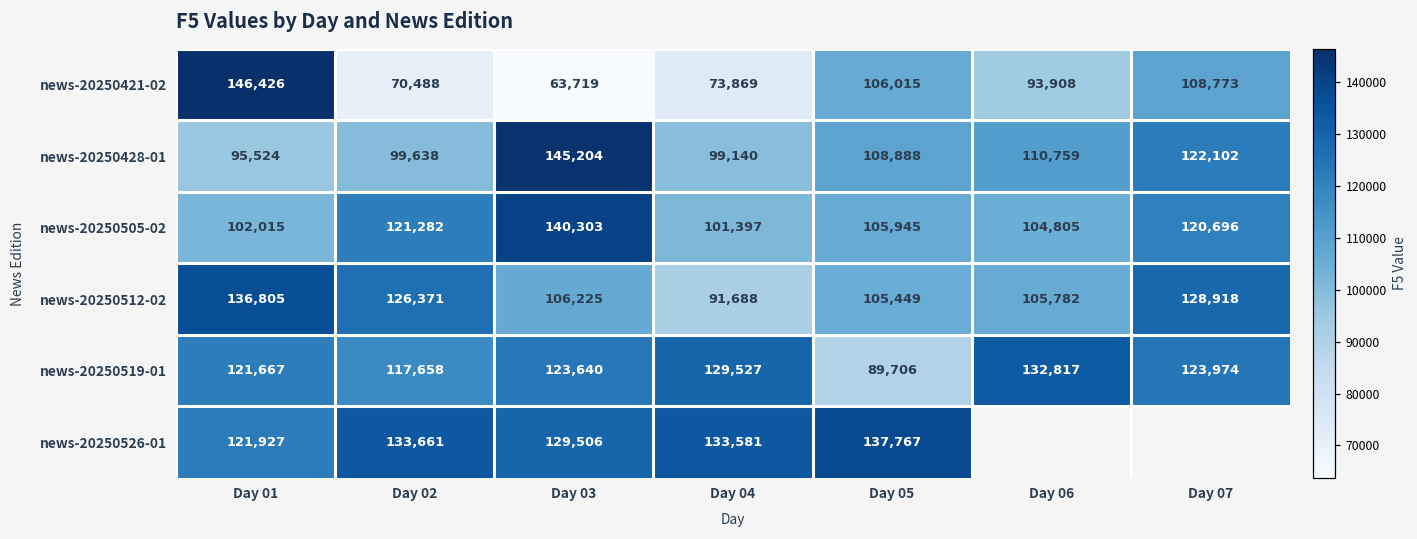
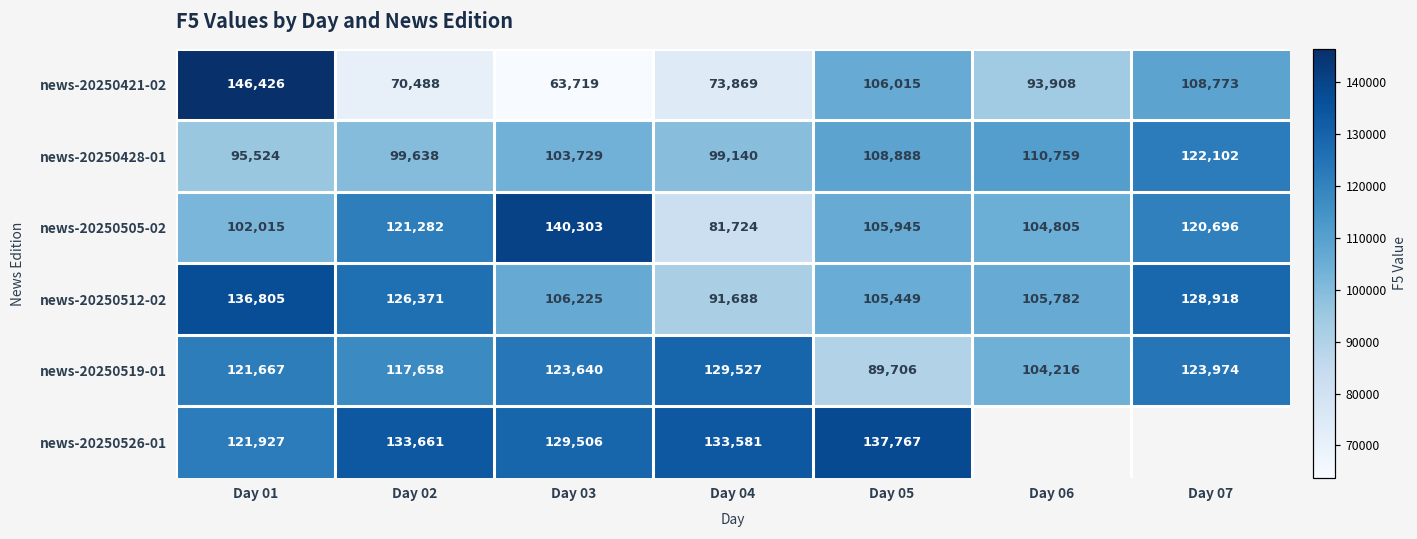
news-20250428-01, Day 03: 145,204 -> 103,729
news-20250505-02, Day 04: 101,397 -> 81,724
news-20250519-01, Day 06: 132,817 -> 104,216
